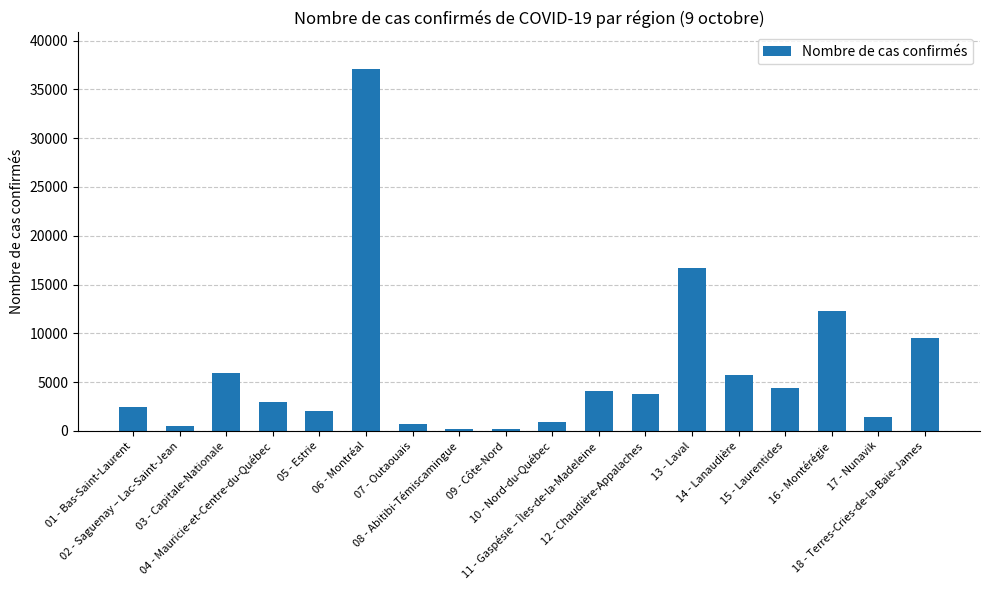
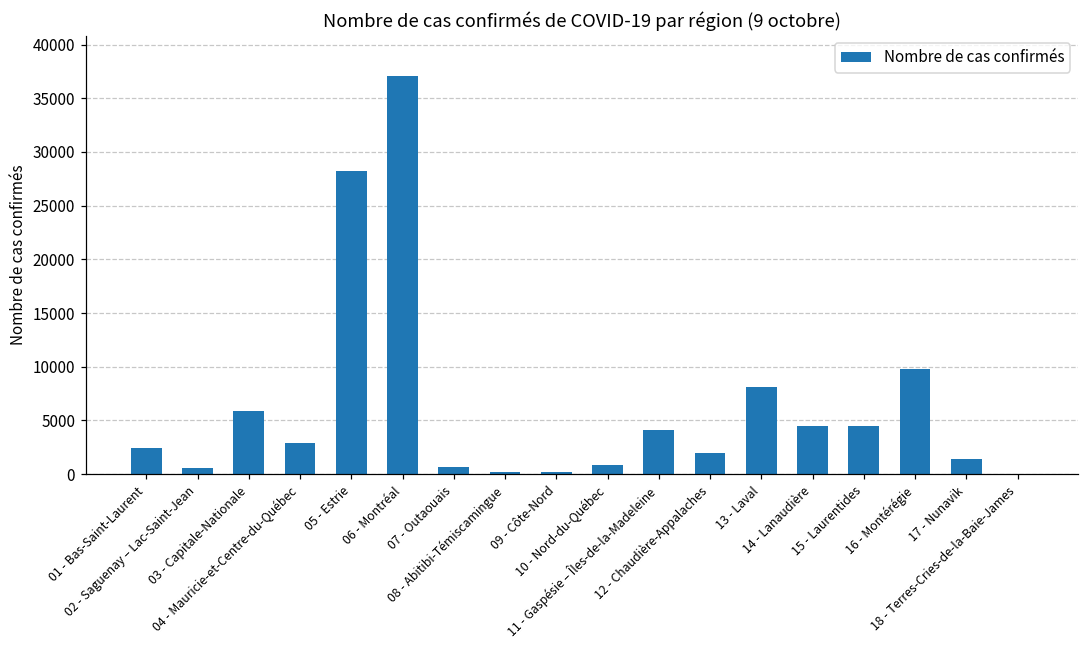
05 - Estrie: 2000 -> 28000
12 - Chaudière-Appalaches: 4000 -> 2000
13 - Laval: 17000 -> 8000
14 - Lanaudière: 6000 -> 5000
16 - Montérégie: 12000 -> 10000
18 - Terres-Cries-de-la-Baie-James: 9000 -> 0
